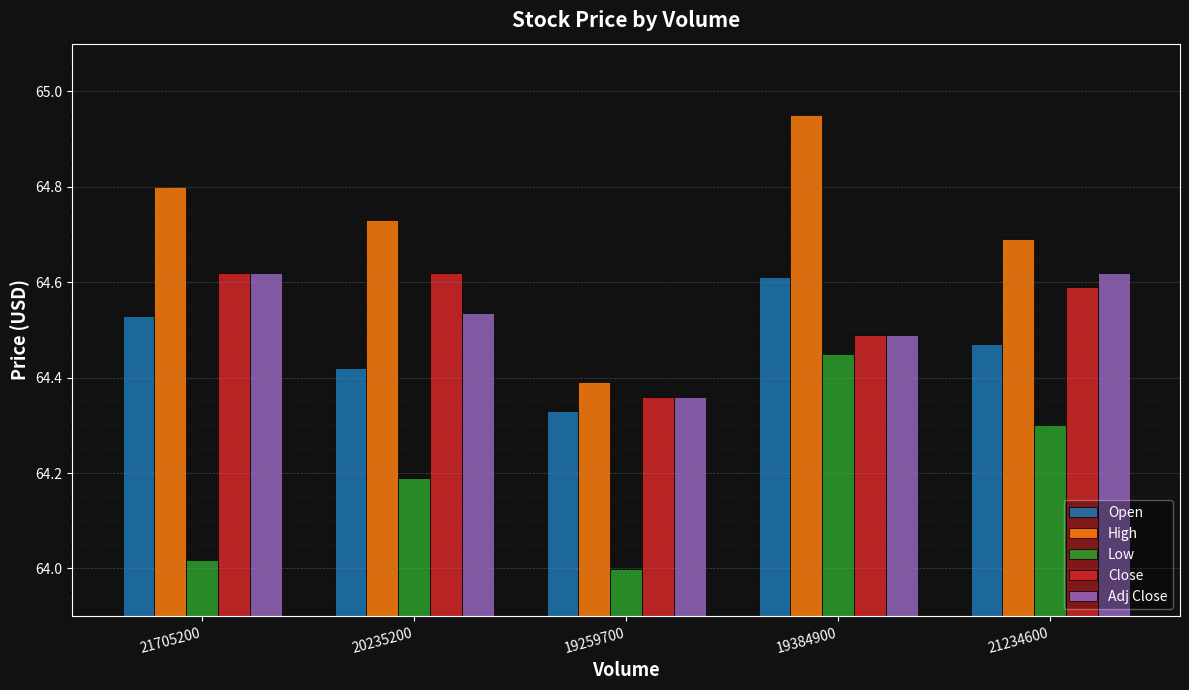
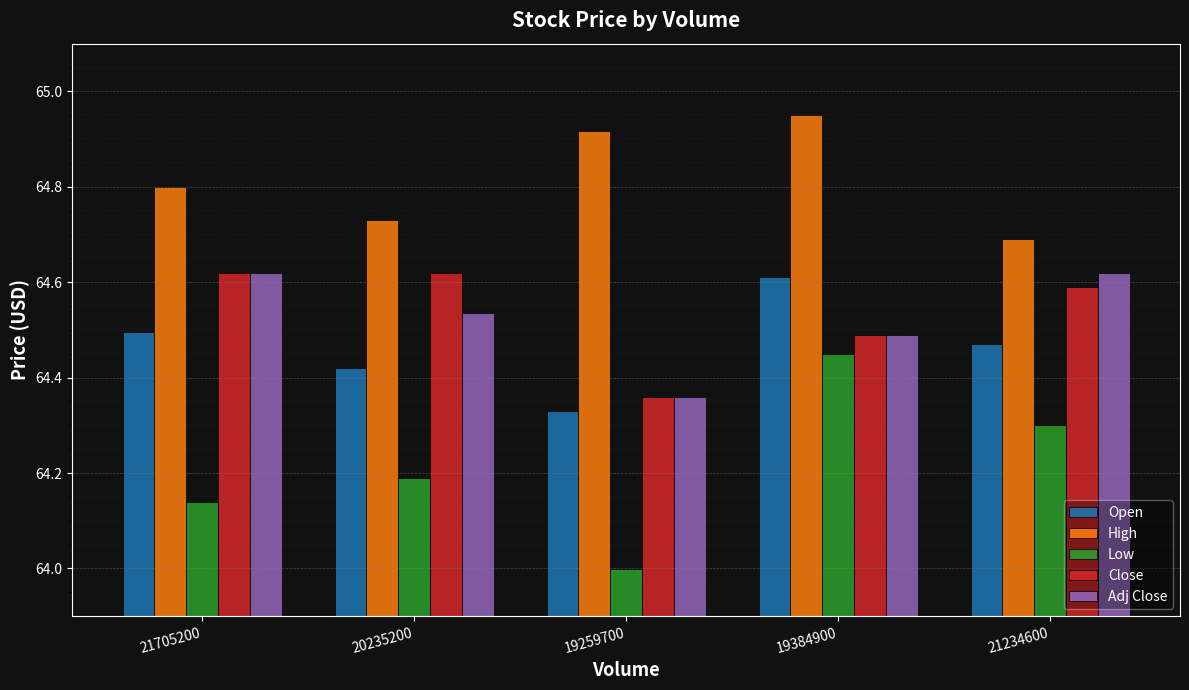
Open, 21705200: 64.53 -> 64.50
Low, 21705200: 64.02 -> 64.14
High, 19259700: 64.39 -> 64.92
